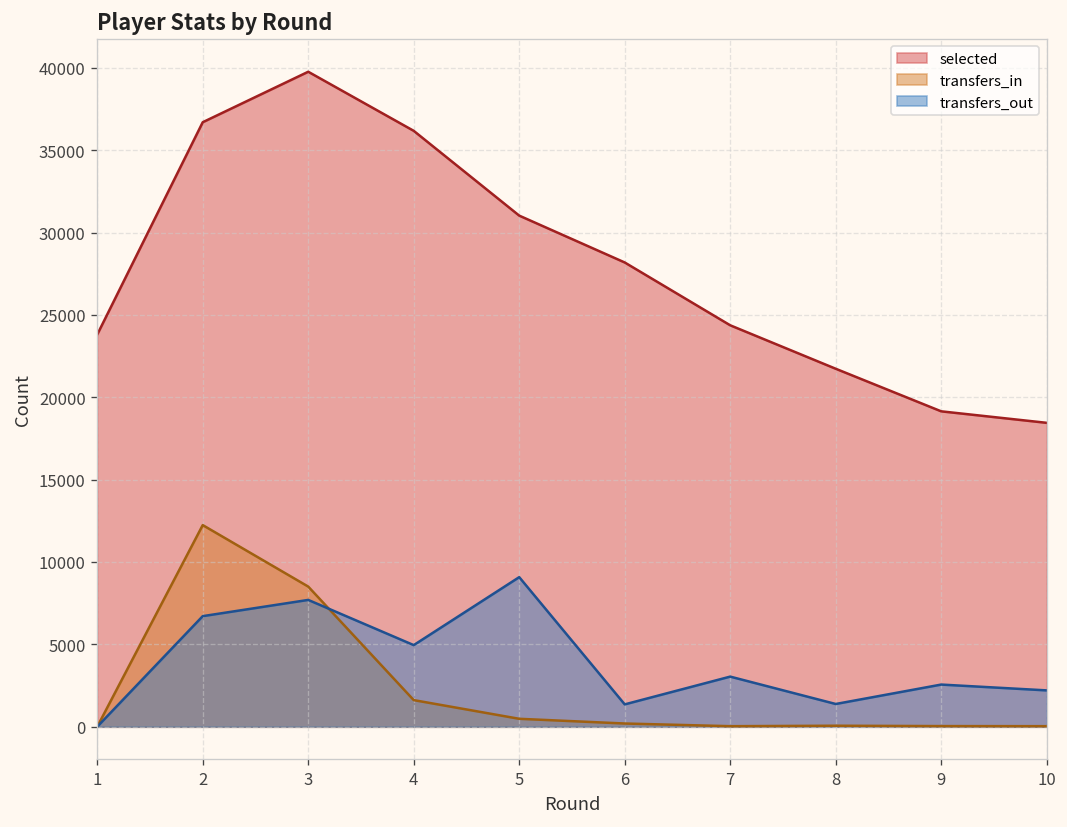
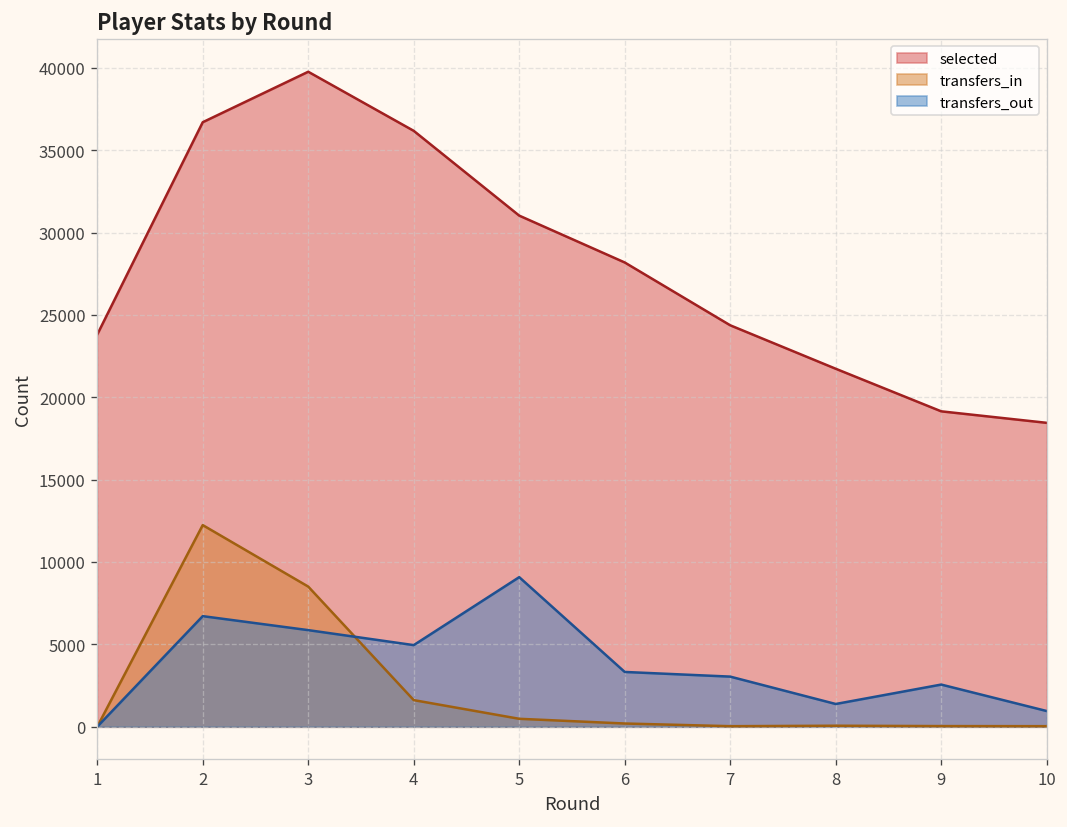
transfers_out, 3: 7700 -> 5900
transfers_out, 6: 1400 -> 3300
transfers_out, 10: 2200 -> 1000
